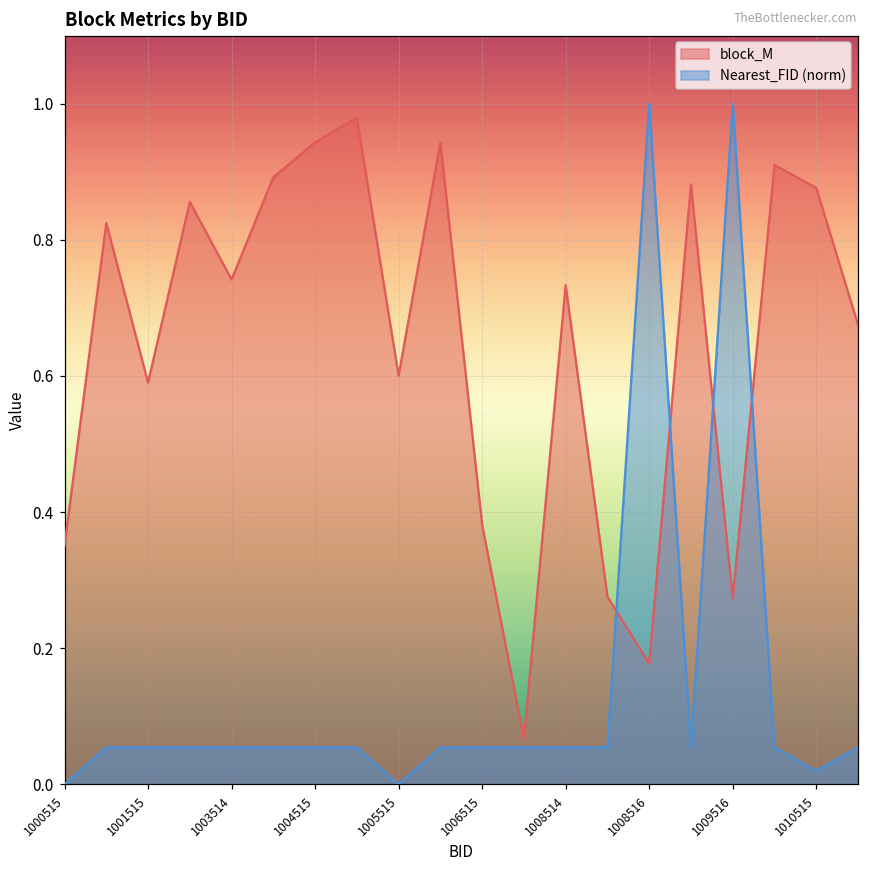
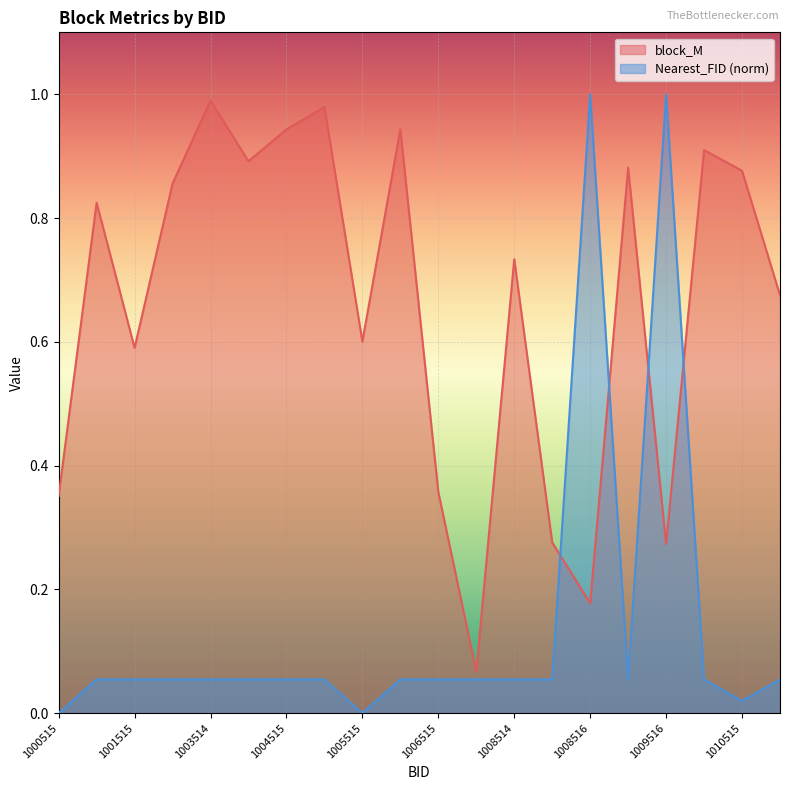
block_M, 1003514: 0.74 -> 0.99
block_M, 1006515: 0.38 -> 0.36
